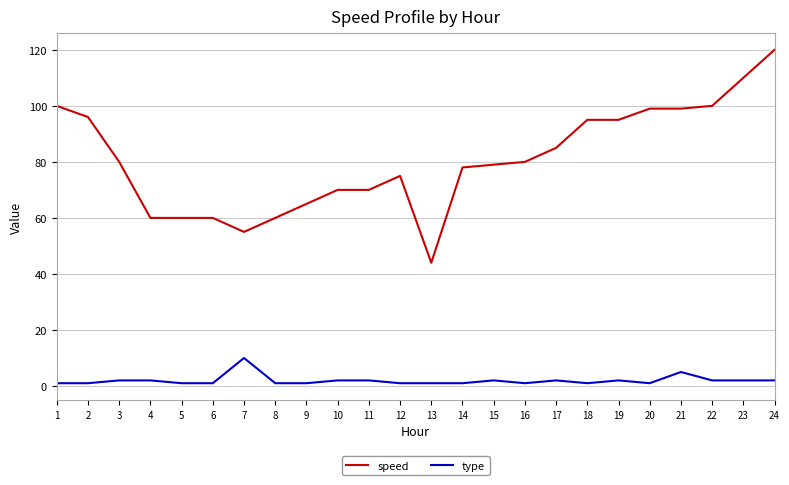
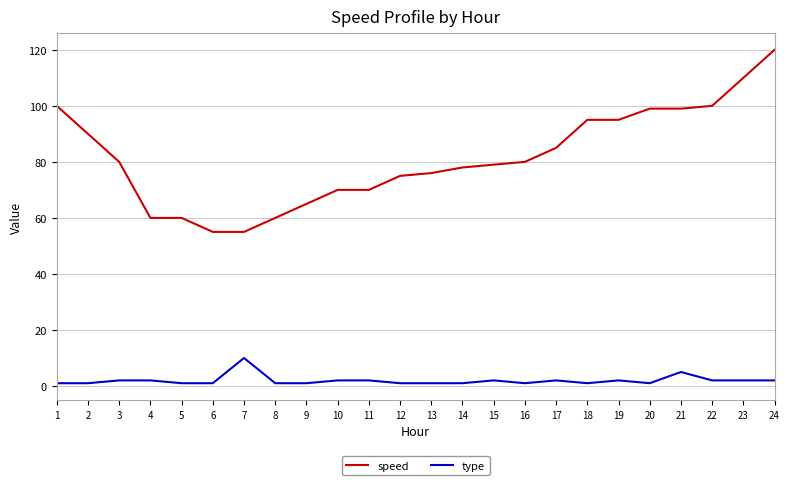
speed, 2: 96 -> 90
speed, 6: 60 -> 55
speed, 13: 44 -> 76
